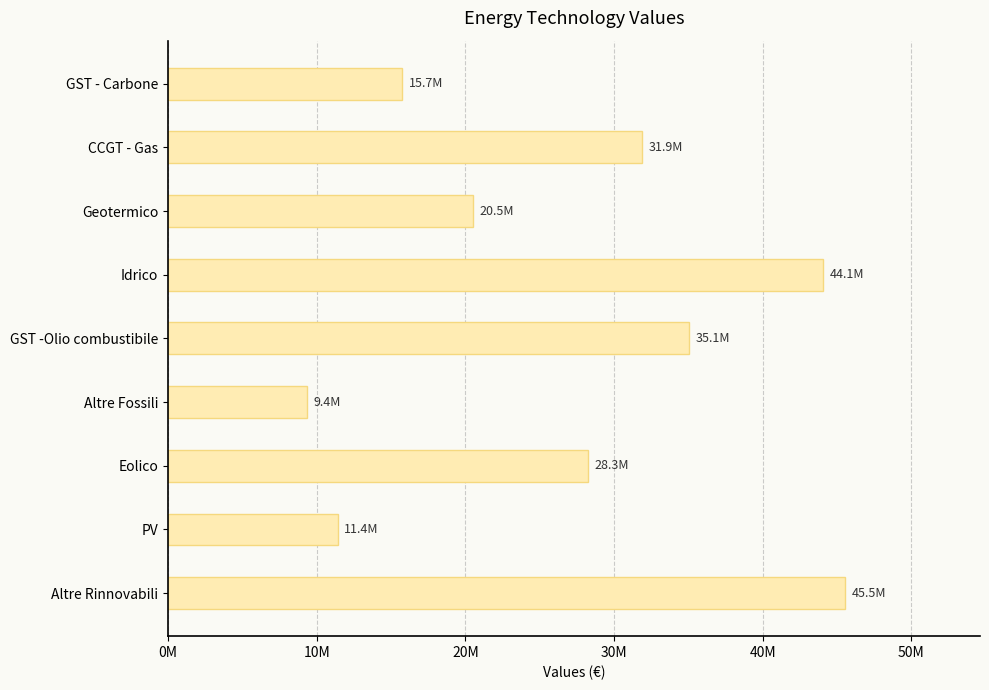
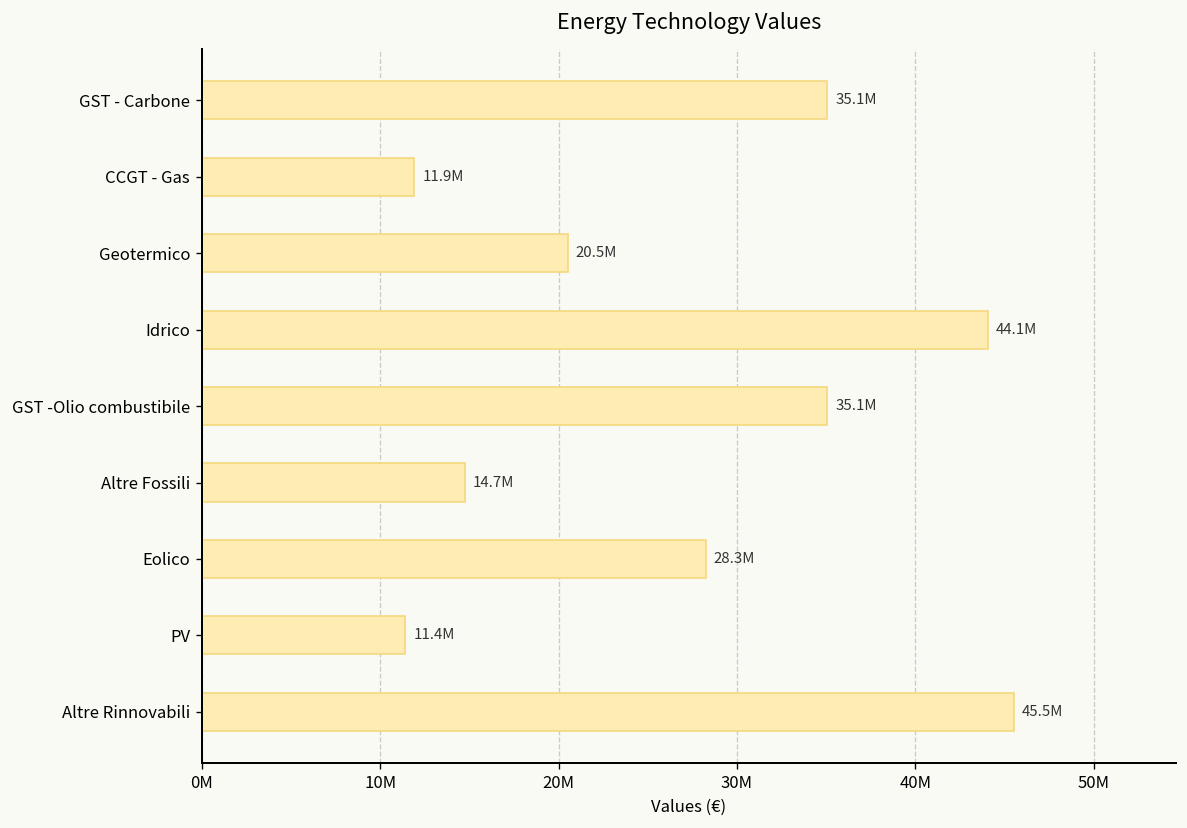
GST - Carbone: 15.7M -> 35.1M
CCGT - Gas: 31.9M -> 11.9M
Altre Fossili: 9.4M -> 14.7M
